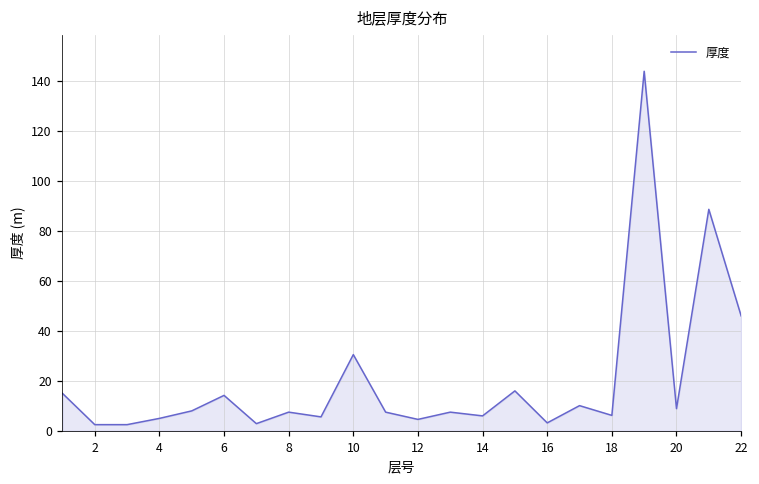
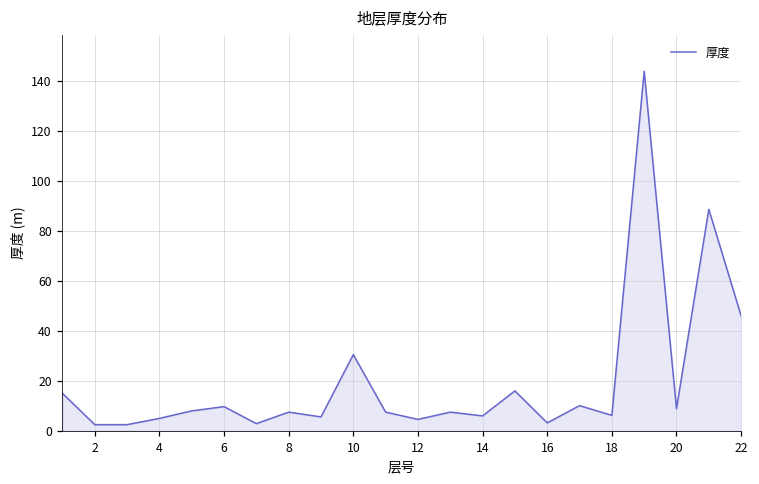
6: 14 -> 10
